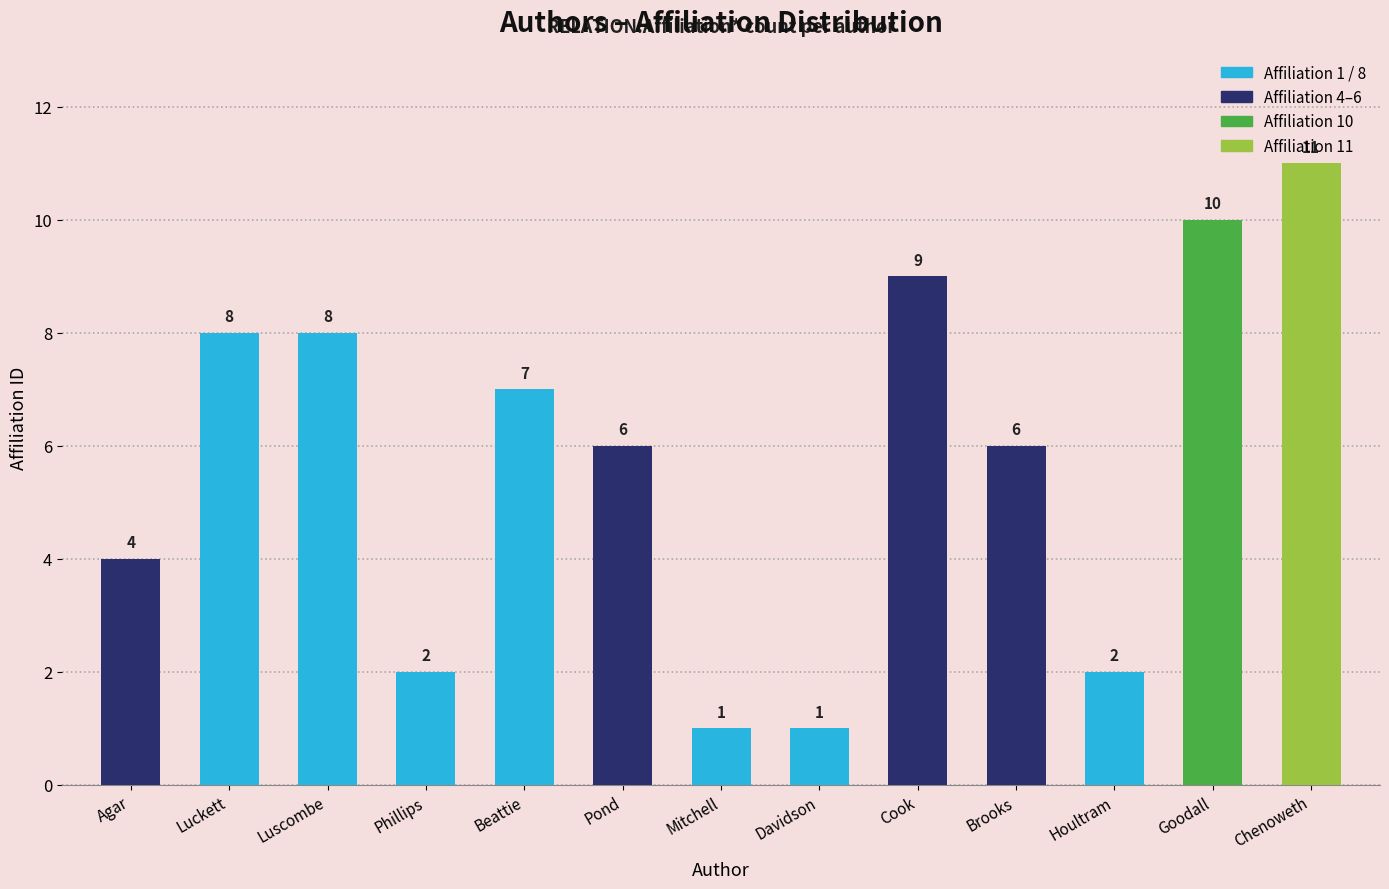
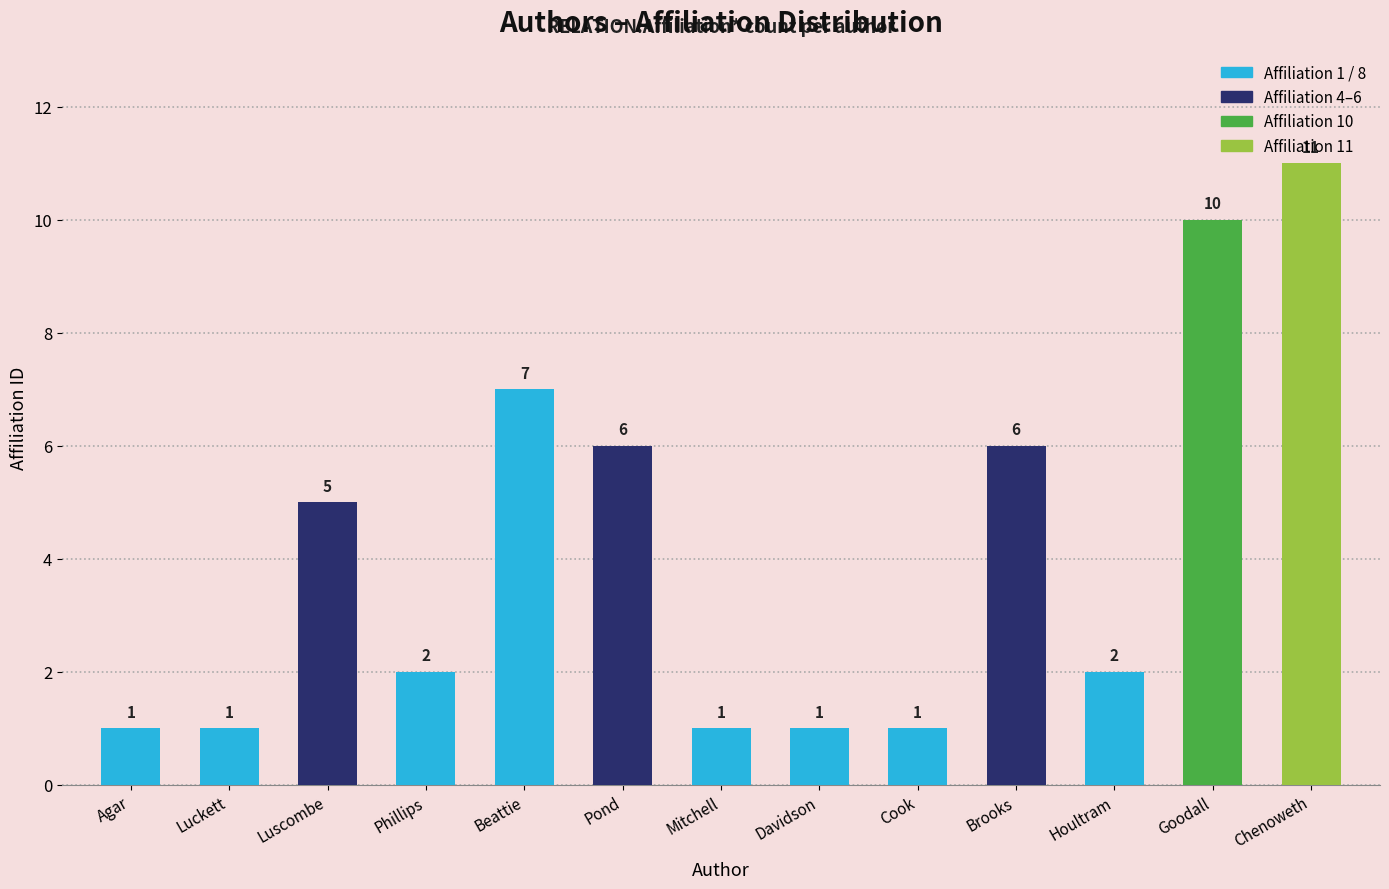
Agar: 4 -> 1
Luckett: 8 -> 1
Luscombe: 8 -> 5
Cook: 9 -> 1
